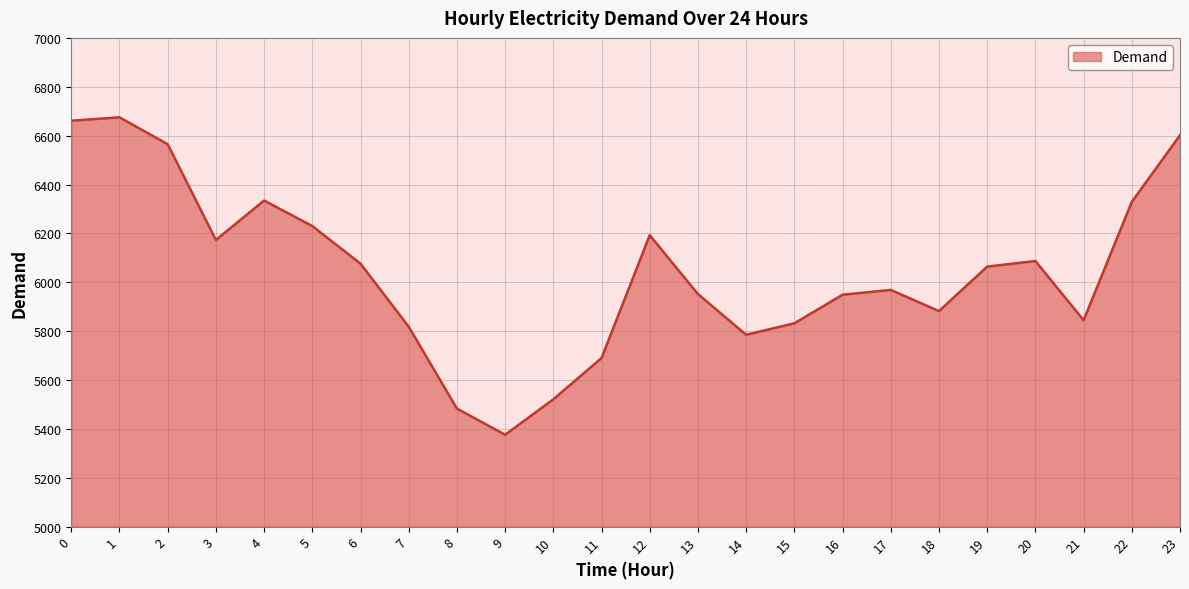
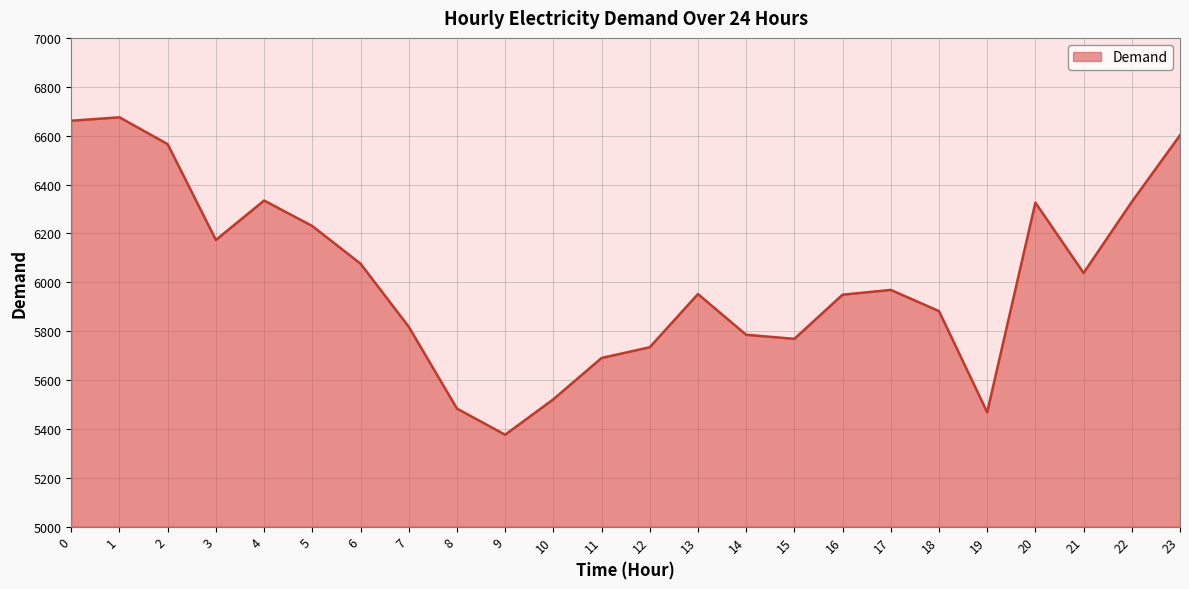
12: 6190 -> 5730
15: 5830 -> 5770
19: 6060 -> 5470
20: 6090 -> 6330
21: 5840 -> 6040
